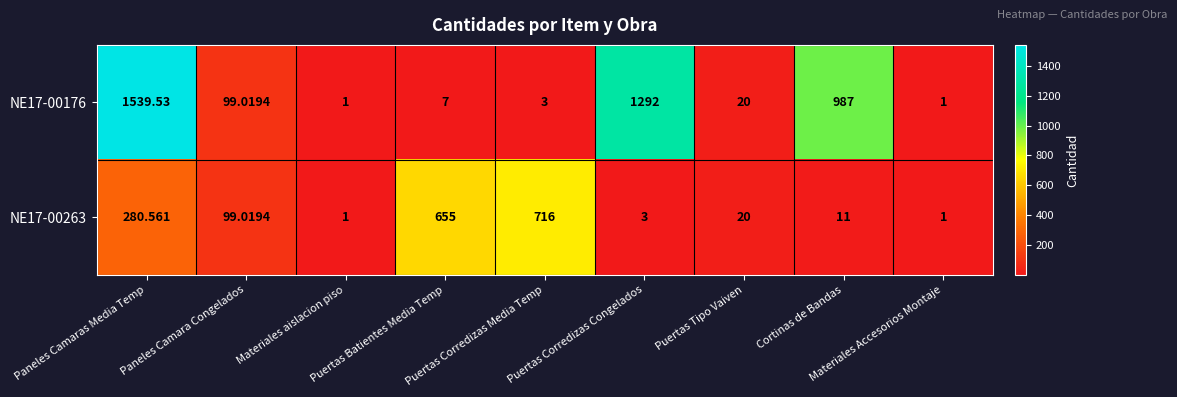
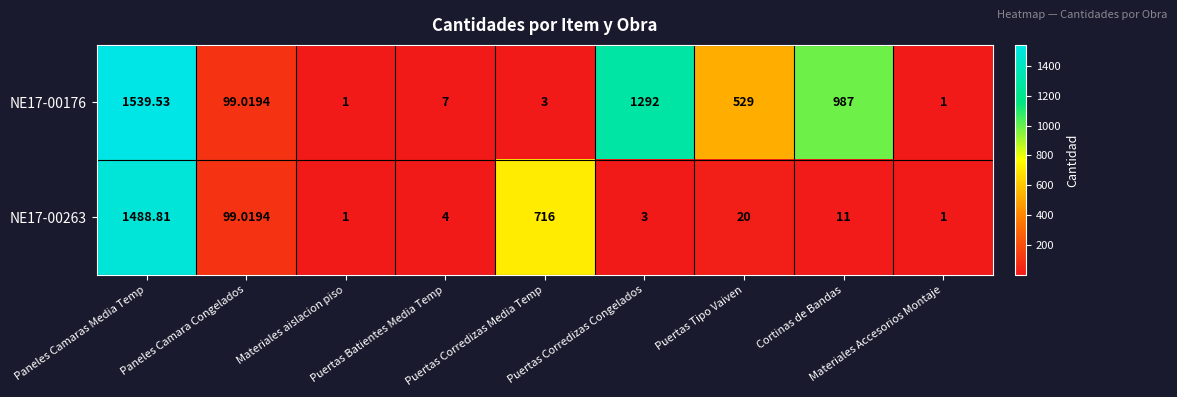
NE17-00176, Puertas Tipo Vaiven: 20 -> 529
NE17-00263, Paneles Camaras Media Temp: 280.561 -> 1488.81
NE17-00263, Puertas Batientes Media Temp: 655 -> 4
